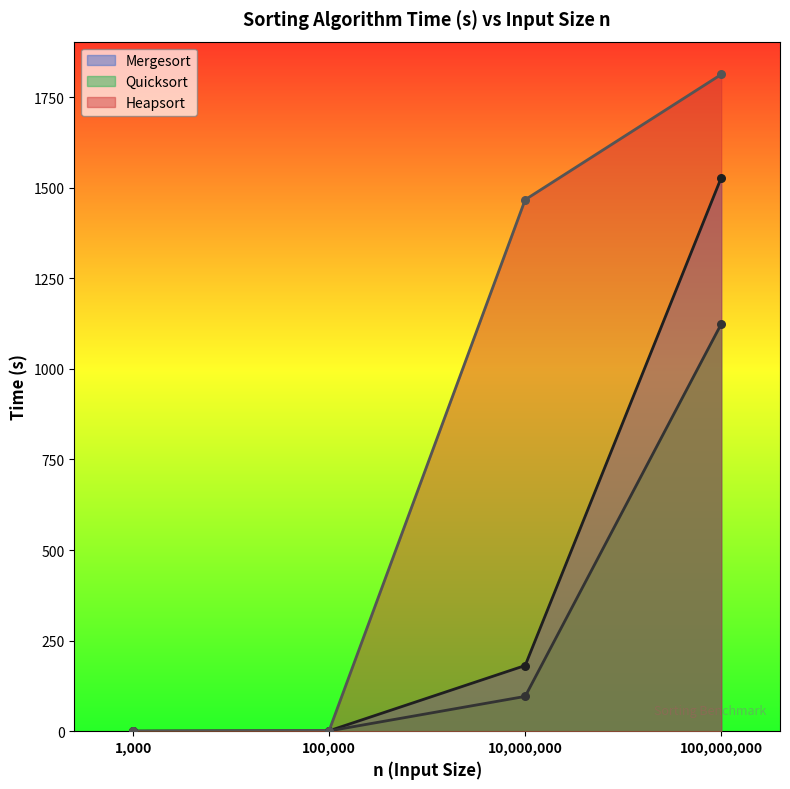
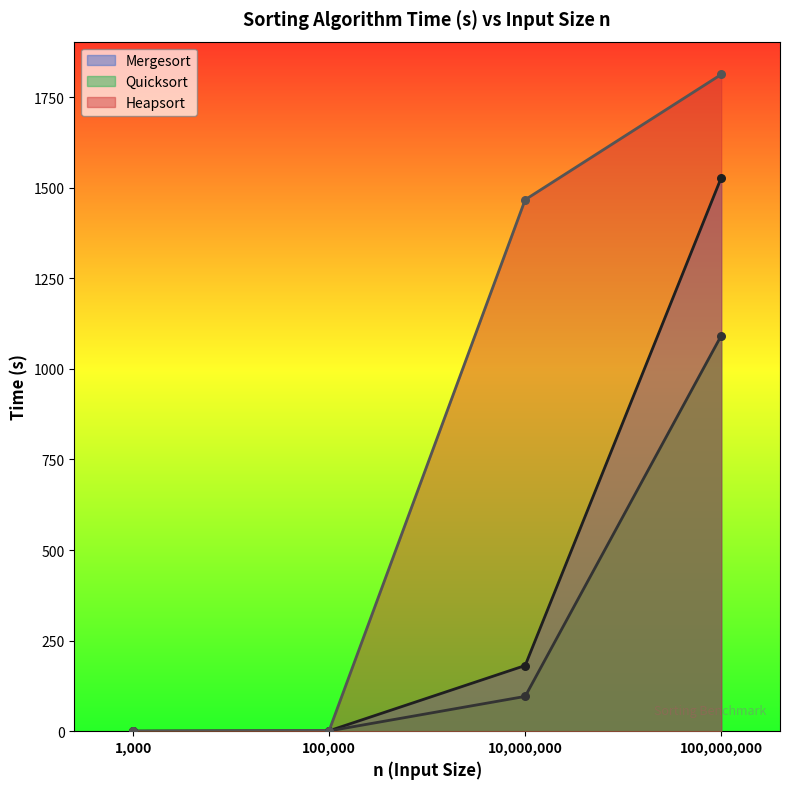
Quicksort, 100,000,000: 1120 -> 1090
